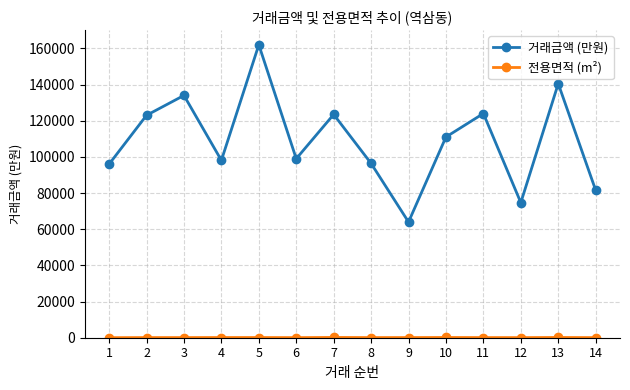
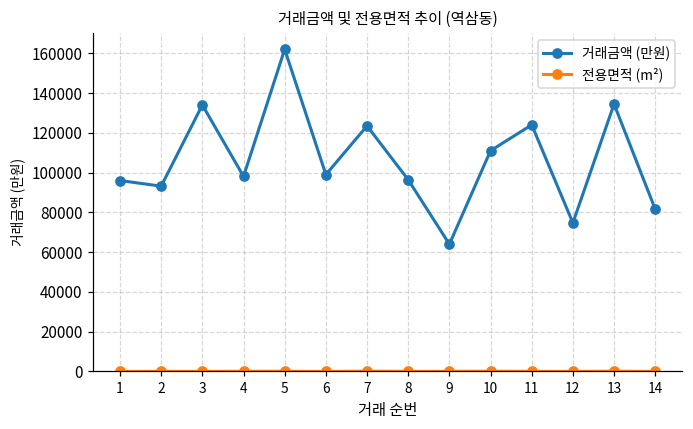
거래금액 (만원), 2: 123000 -> 93000
거래금액 (만원), 13: 141000 -> 134000
